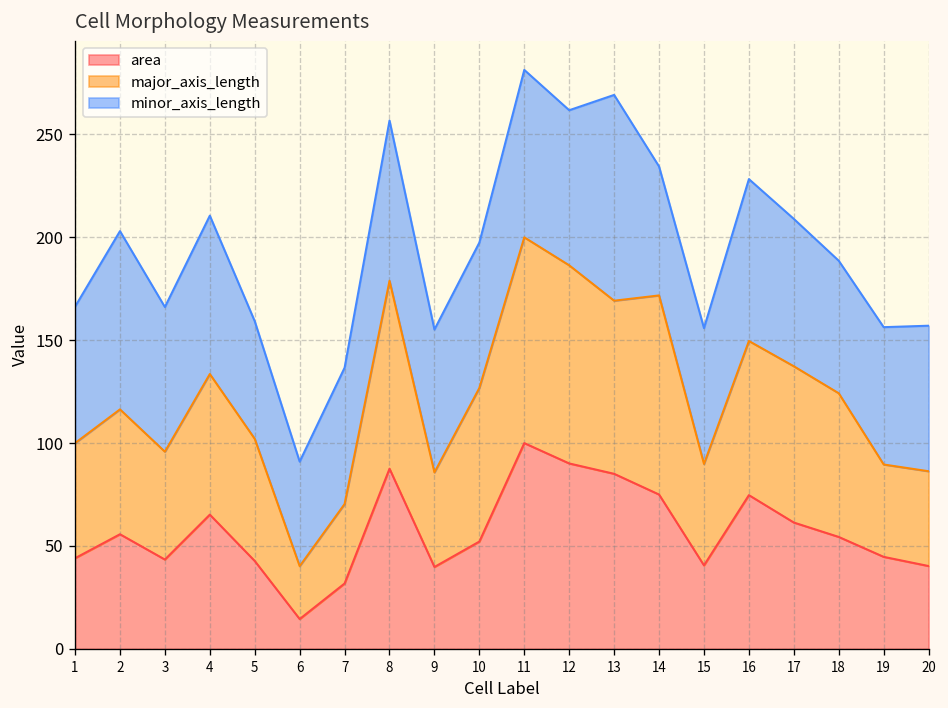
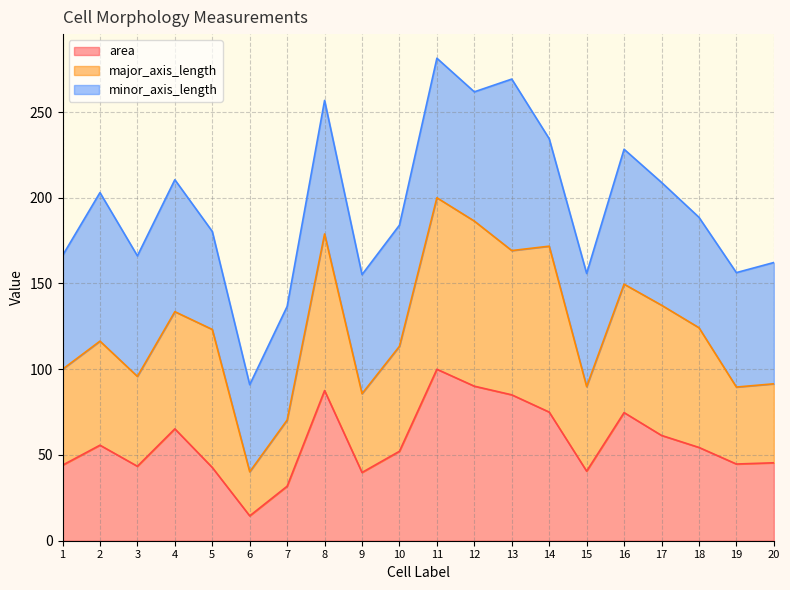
major_axis_length, 5: 59 -> 80
major_axis_length, 10: 75 -> 61
area, 20: 40 -> 45
